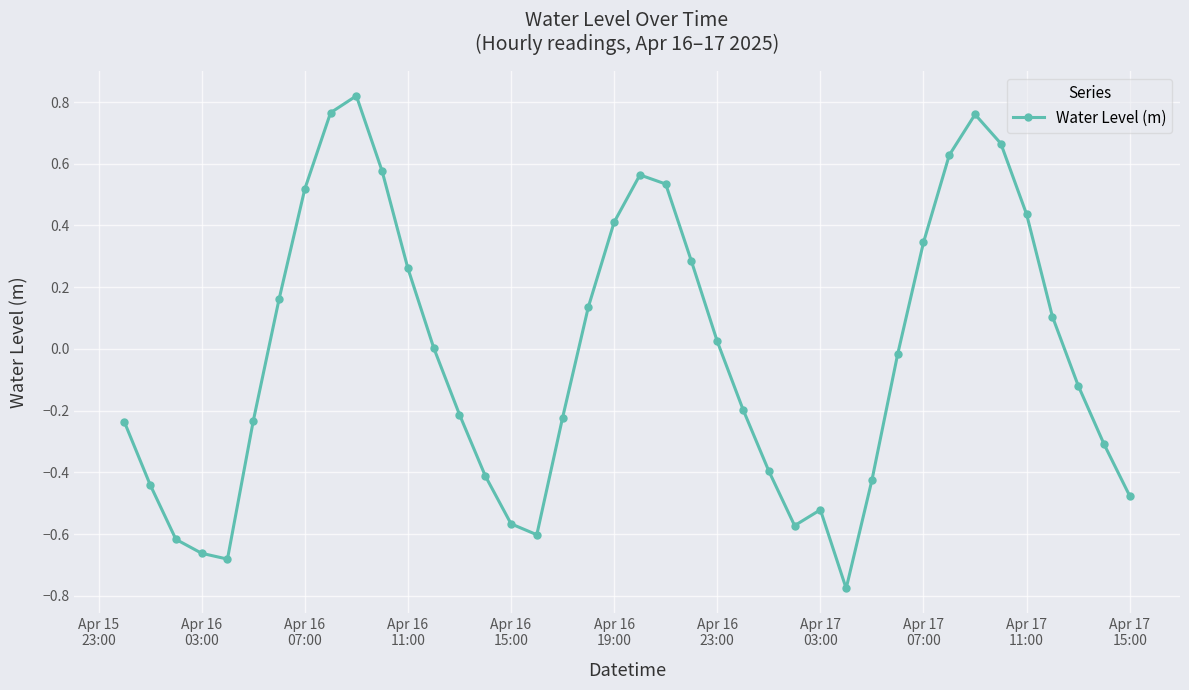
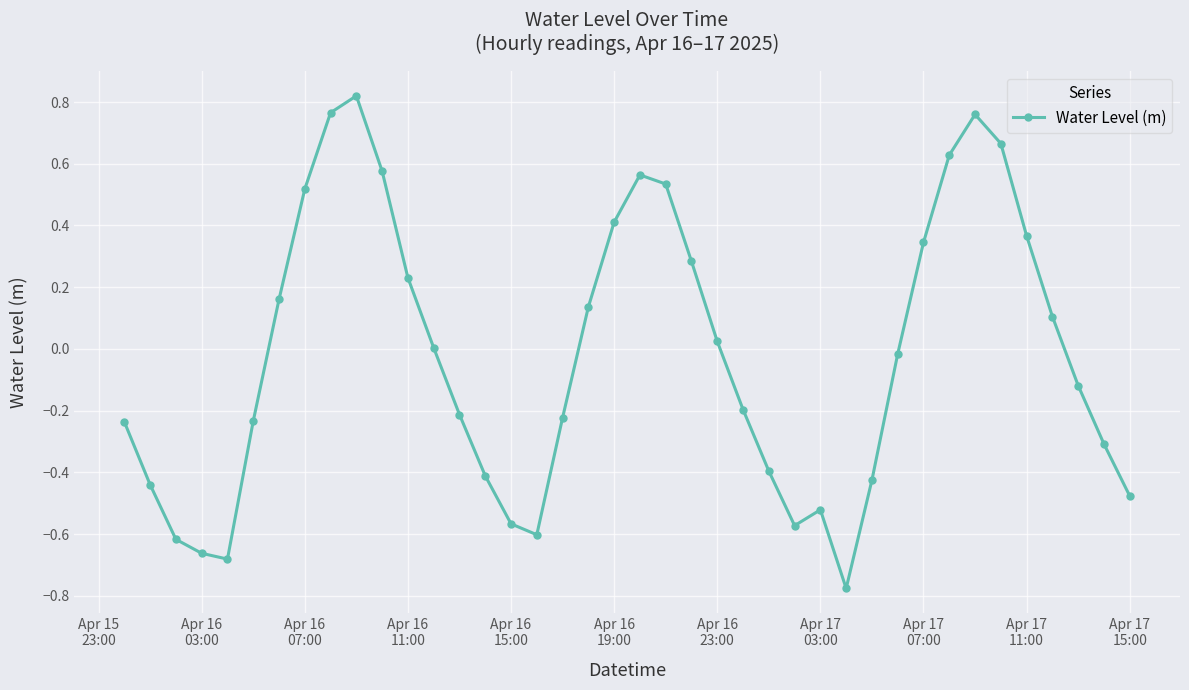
Apr 16 11:00: 0.26 -> 0.23
Apr 17 11:00: 0.44 -> 0.37
